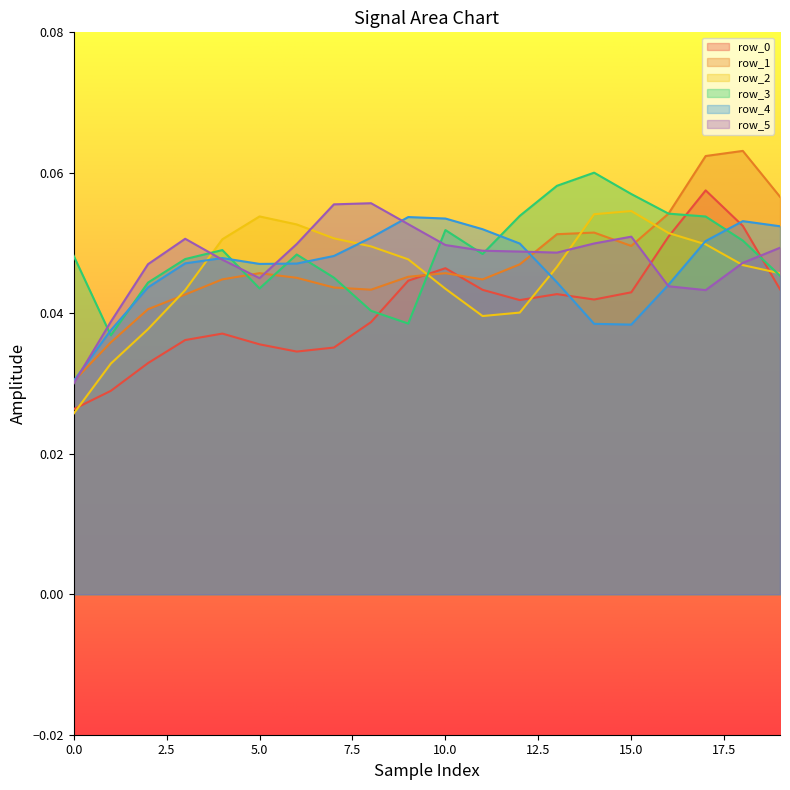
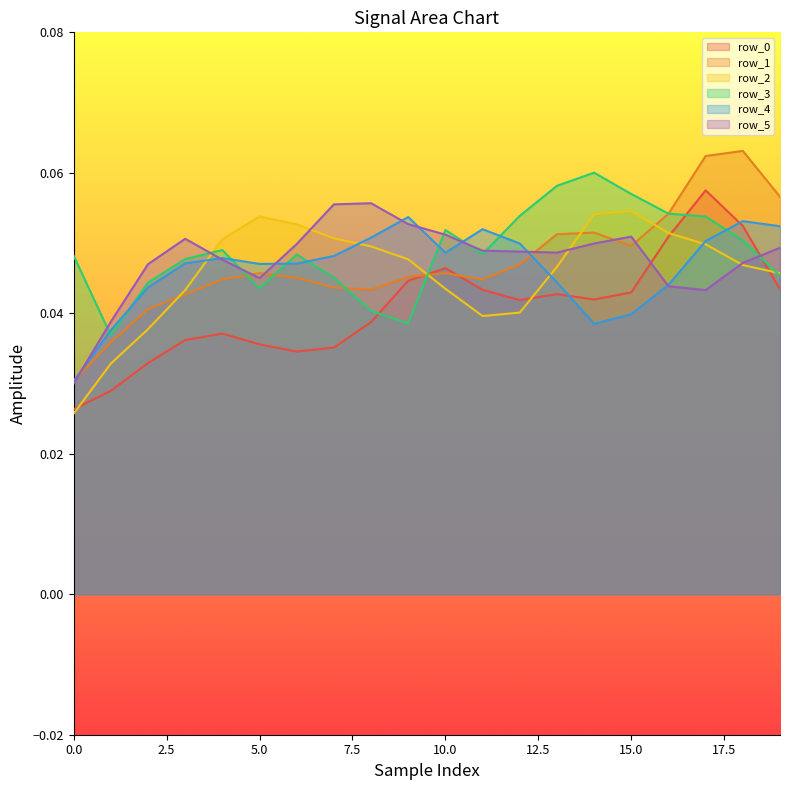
row_4, 10.0: 0.053 -> 0.049
row_5, 10.0: 0.050 -> 0.051
row_4, 15.0: 0.038 -> 0.040
